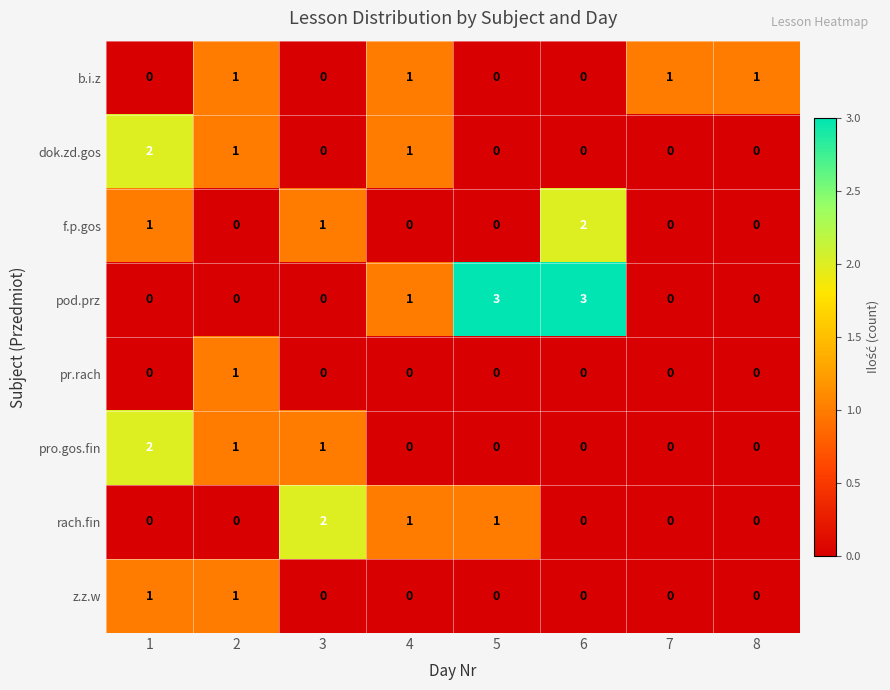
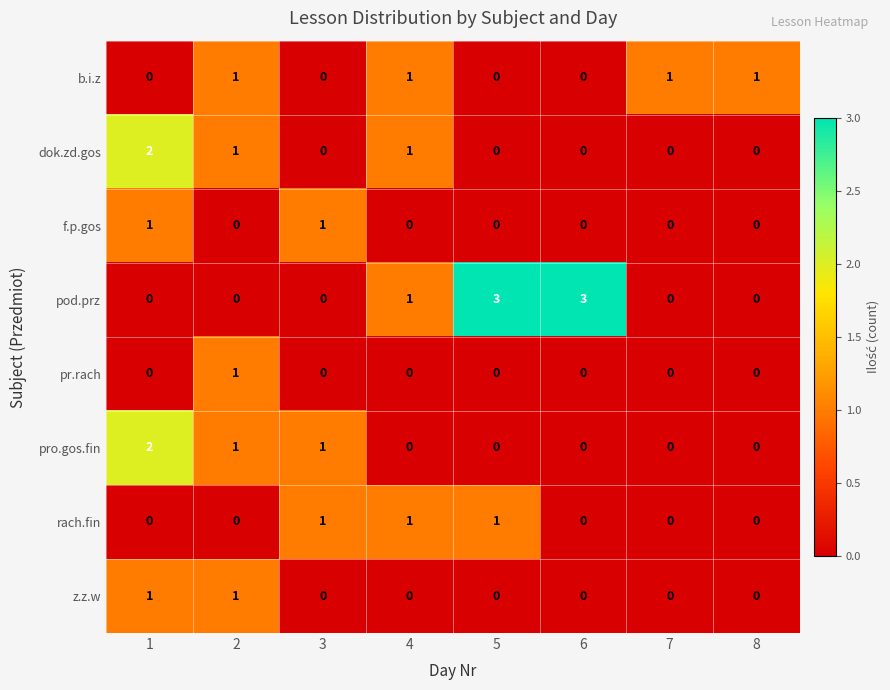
f.p.gos, 6: 2 -> 0
rach.fin, 3: 2 -> 1
